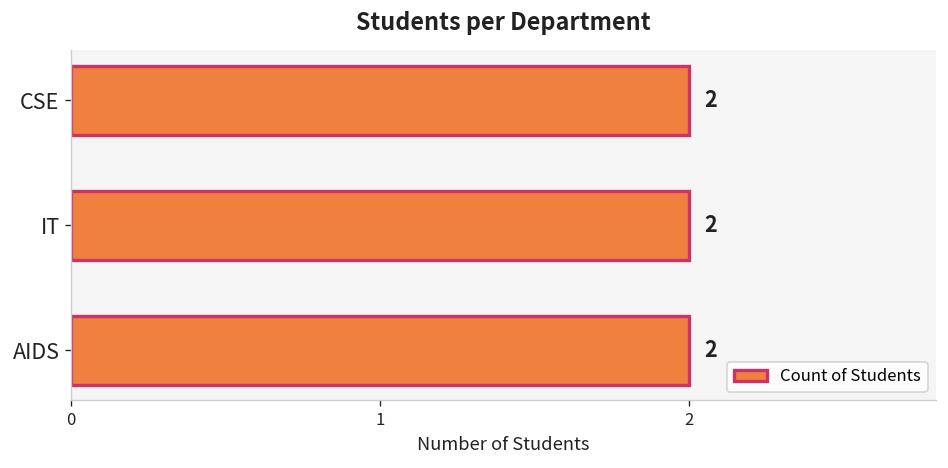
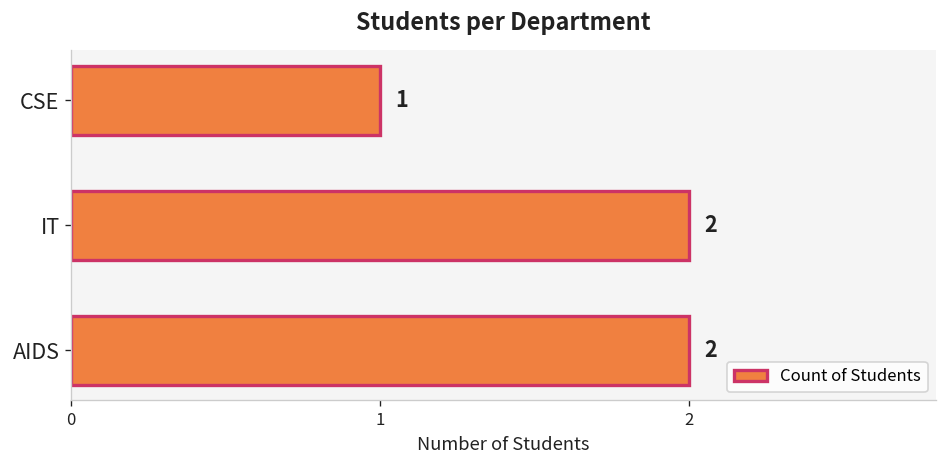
CSE: 2 -> 1
